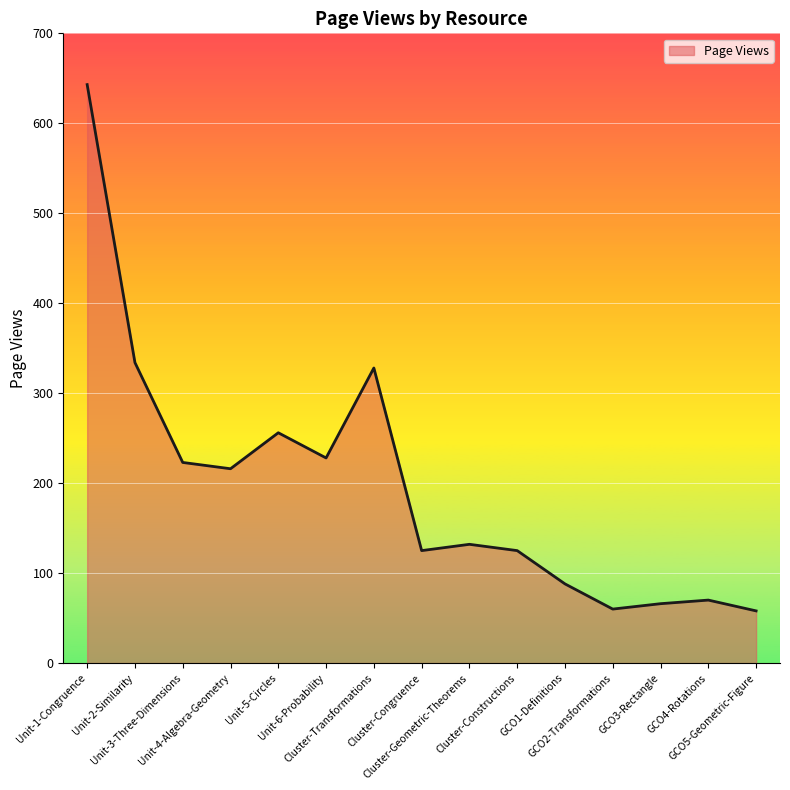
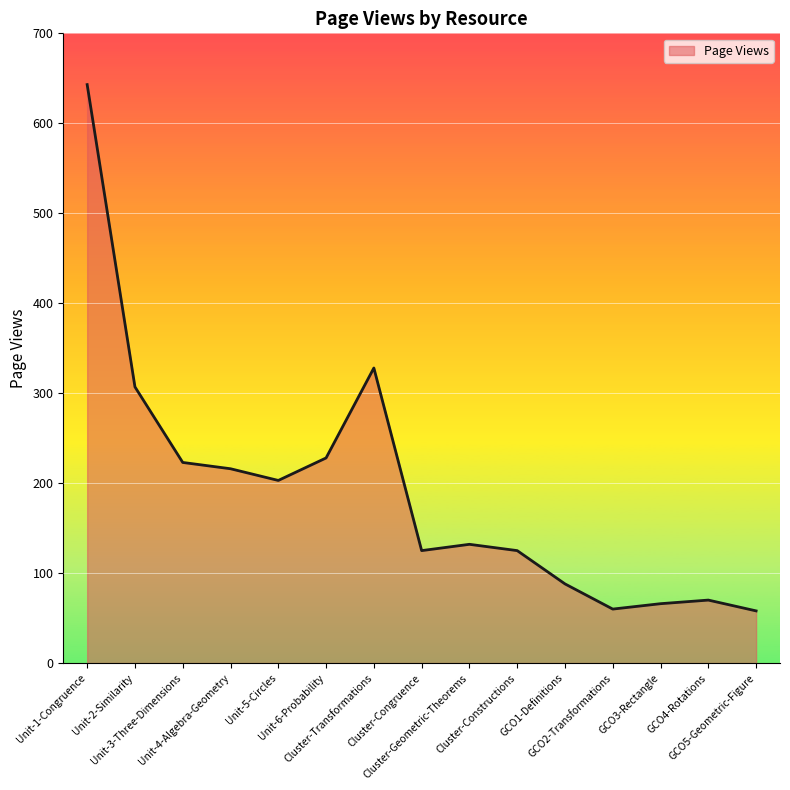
Unit-2-Similarity: 330 -> 310
Unit-5-Circles: 260 -> 200
